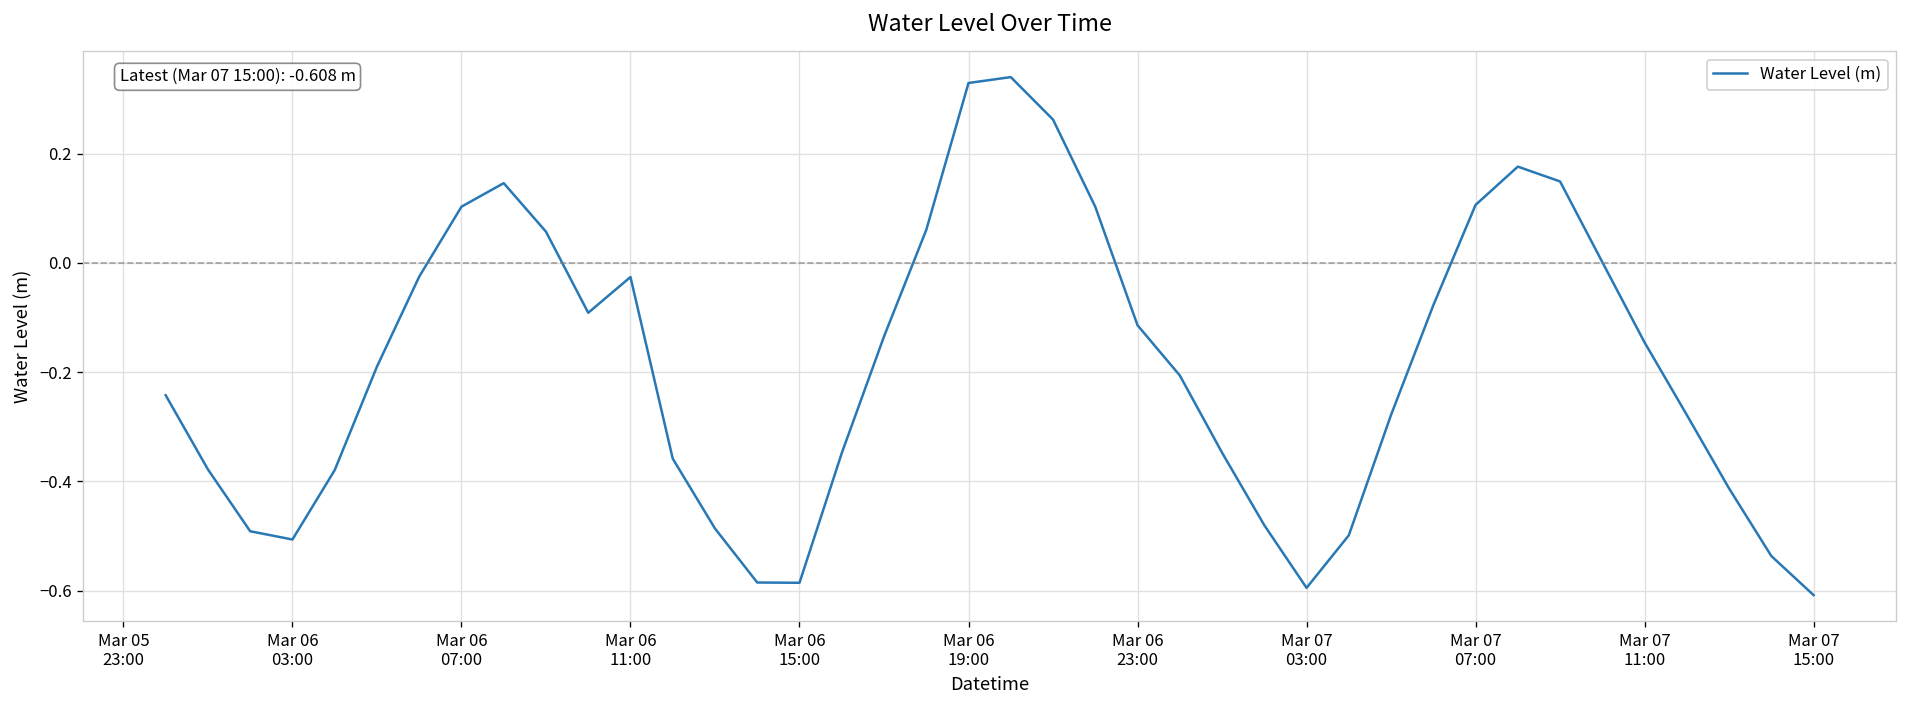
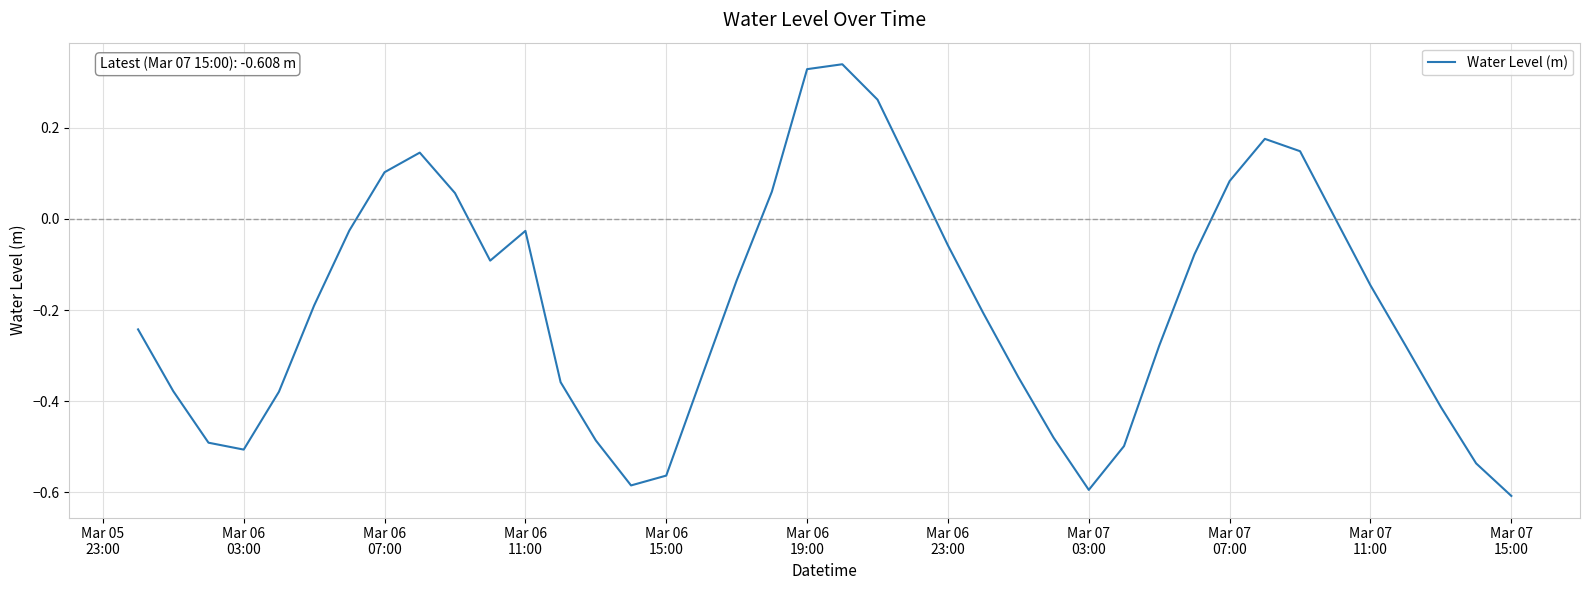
Mar 06 15:00: -0.59 -> -0.56
Mar 06 23:00: -0.11 -> -0.06
Mar 07 07:00: 0.11 -> 0.08
